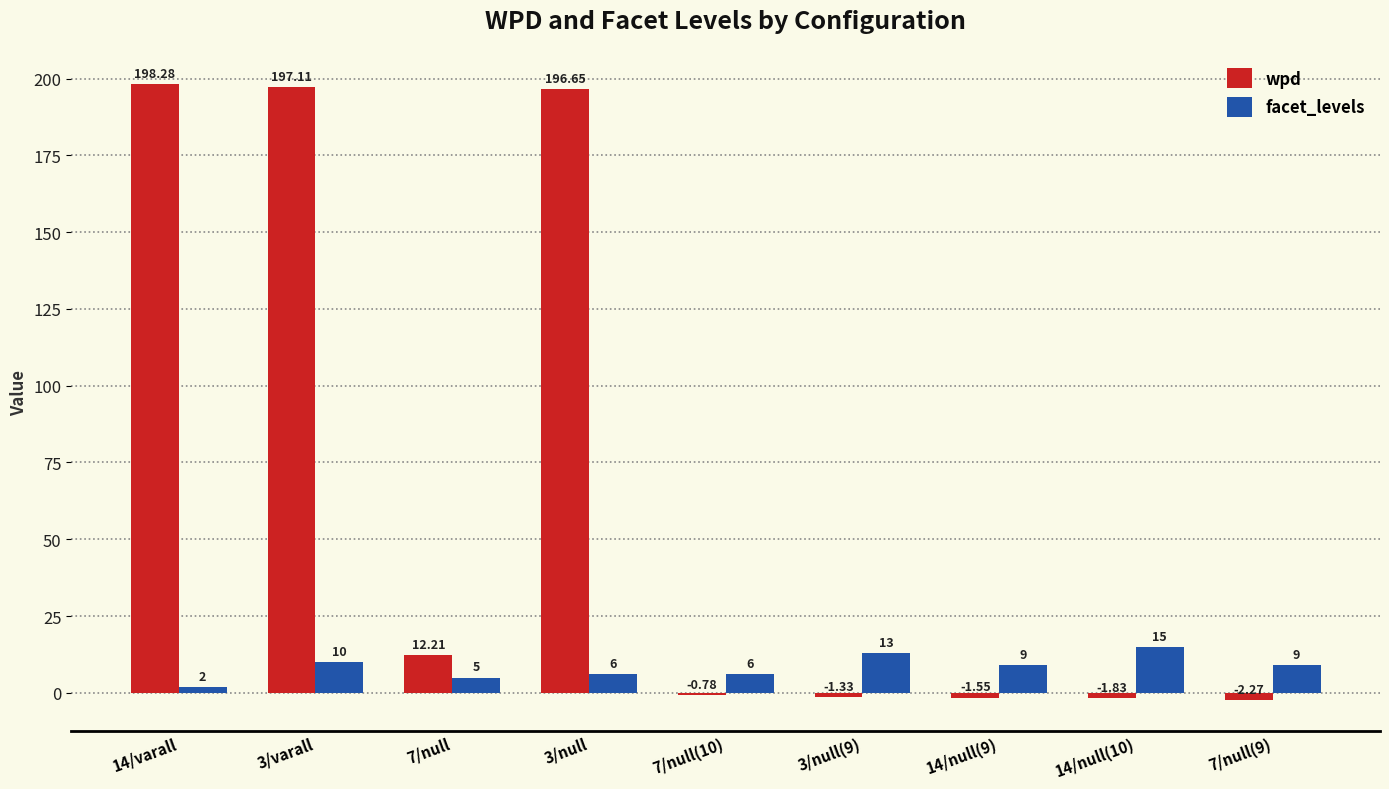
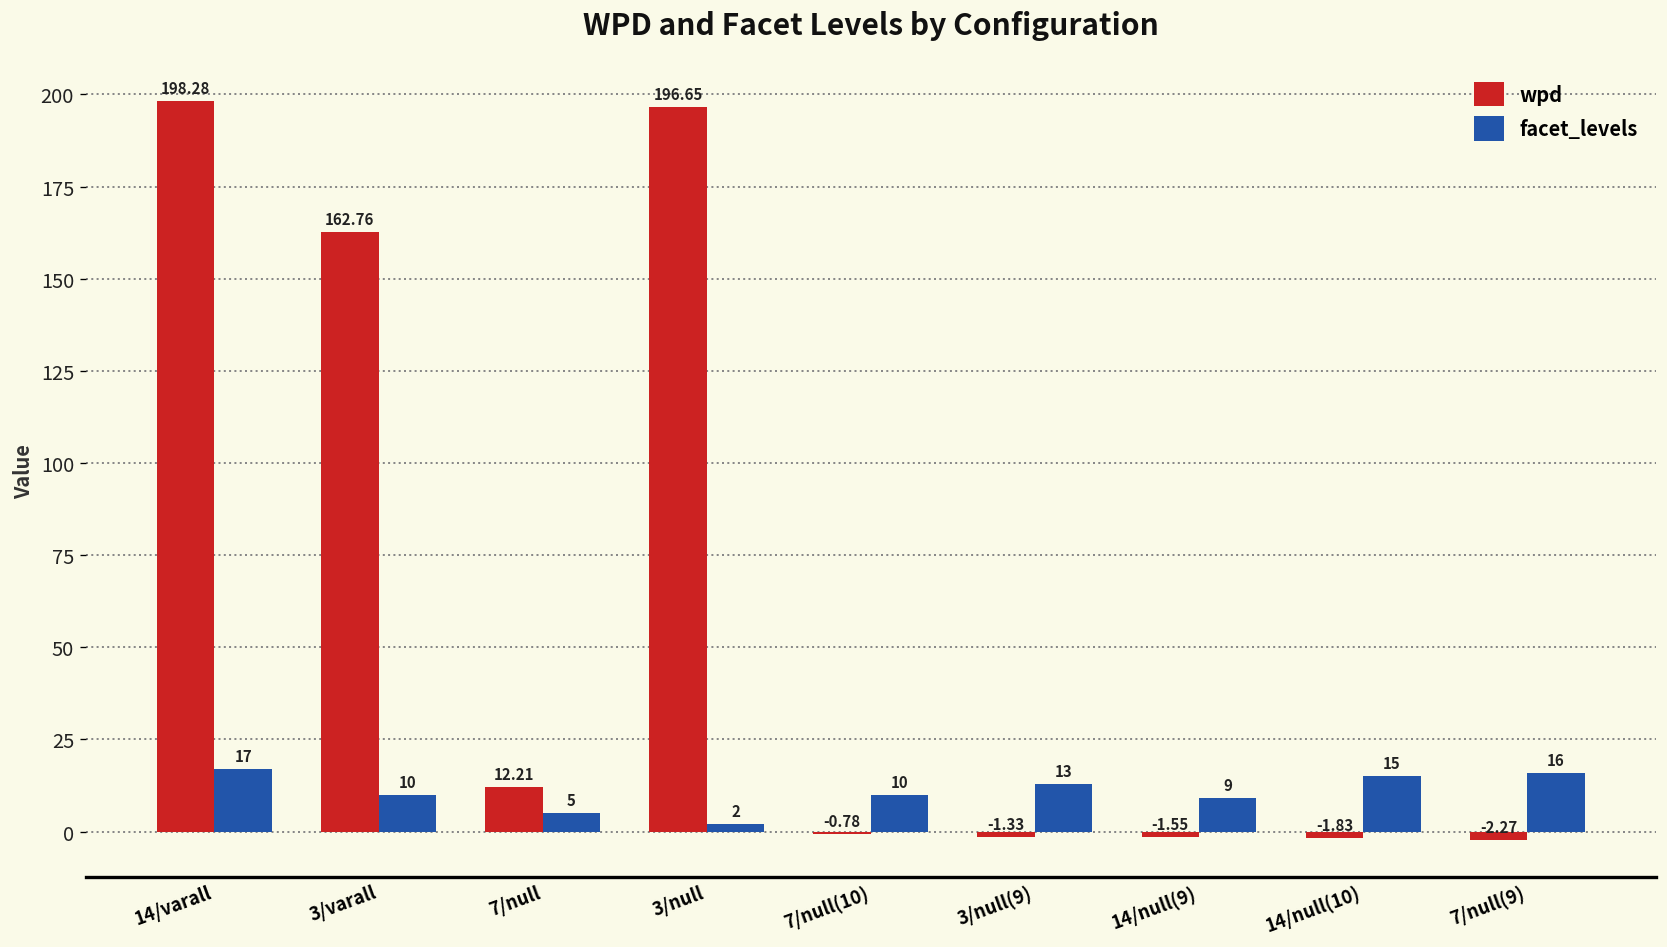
facet_levels, 14/varall: 2 -> 17
wpd, 3/varall: 197.11 -> 162.76
facet_levels, 3/null: 6 -> 2
facet_levels, 7/null(10): 6 -> 10
facet_levels, 7/null(9): 9 -> 16
